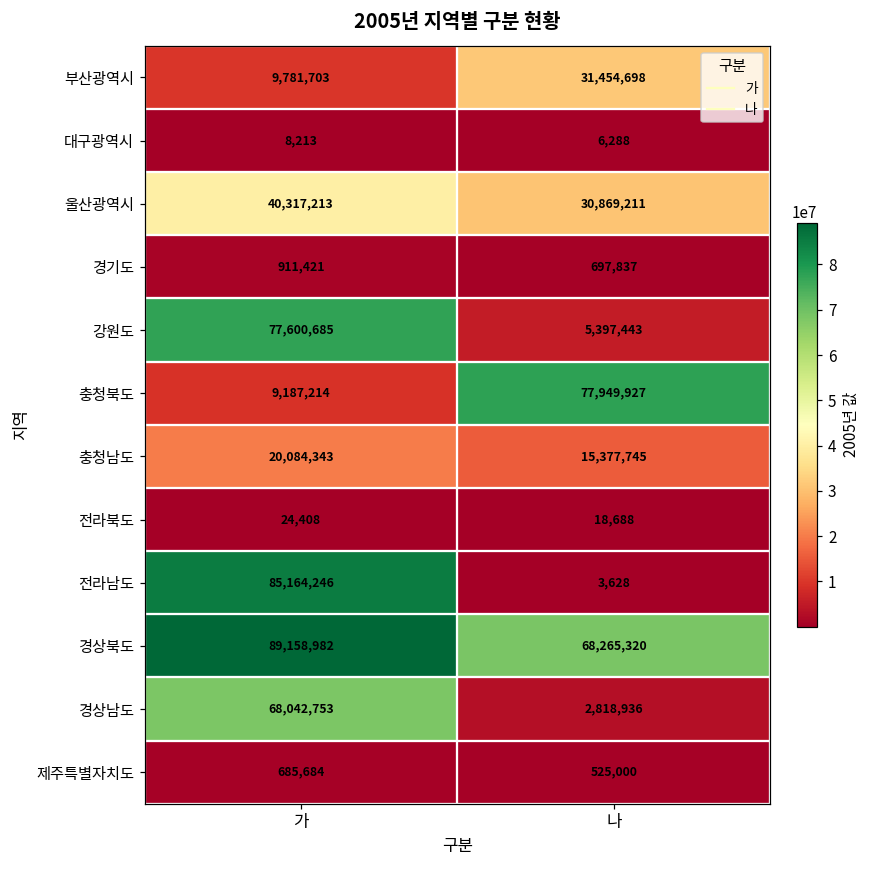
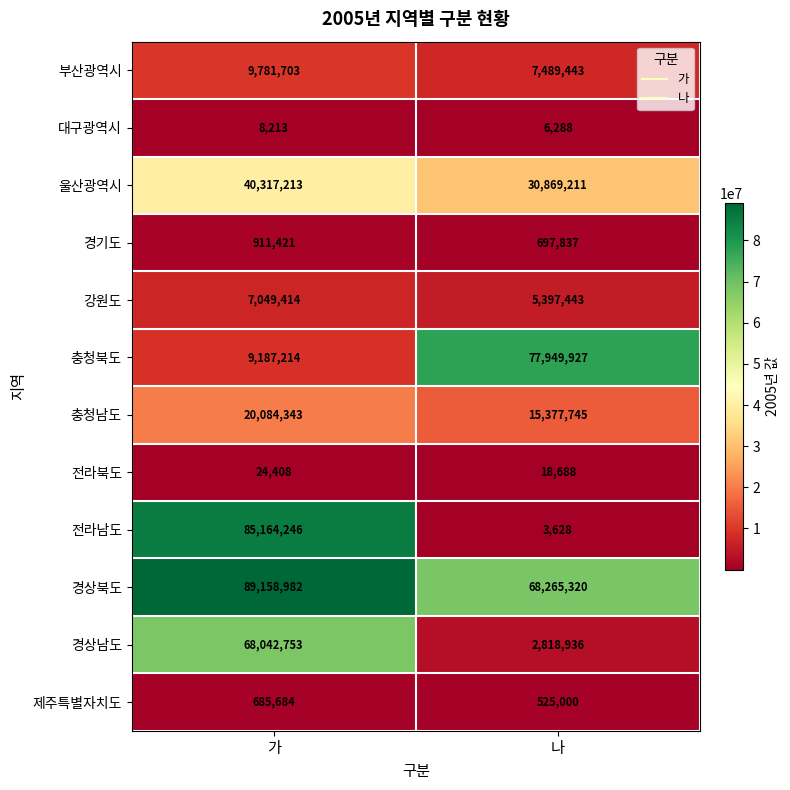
부산광역시, 나: 31,454,698 -> 7,489,443
강원도, 가: 77,600,685 -> 7,049,414
